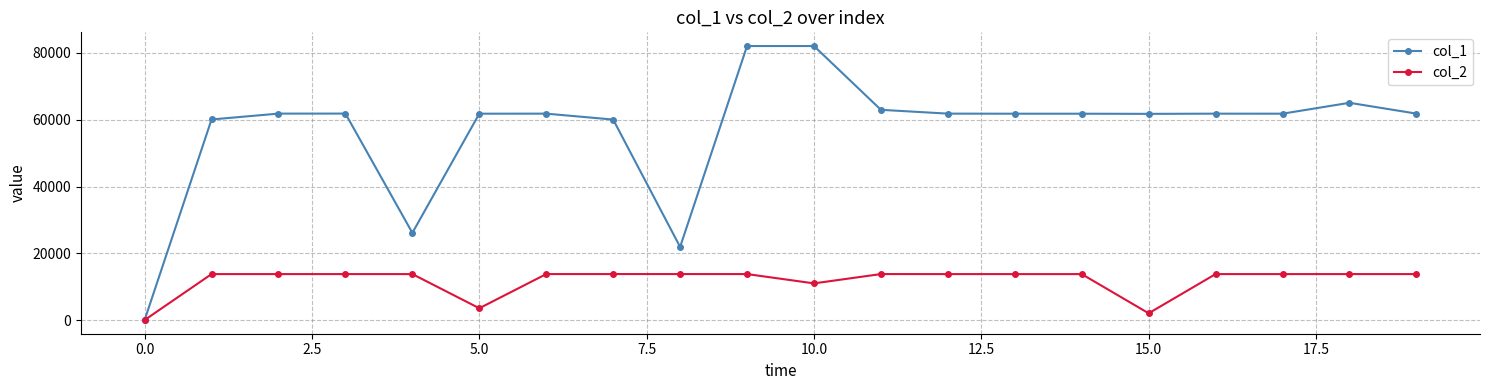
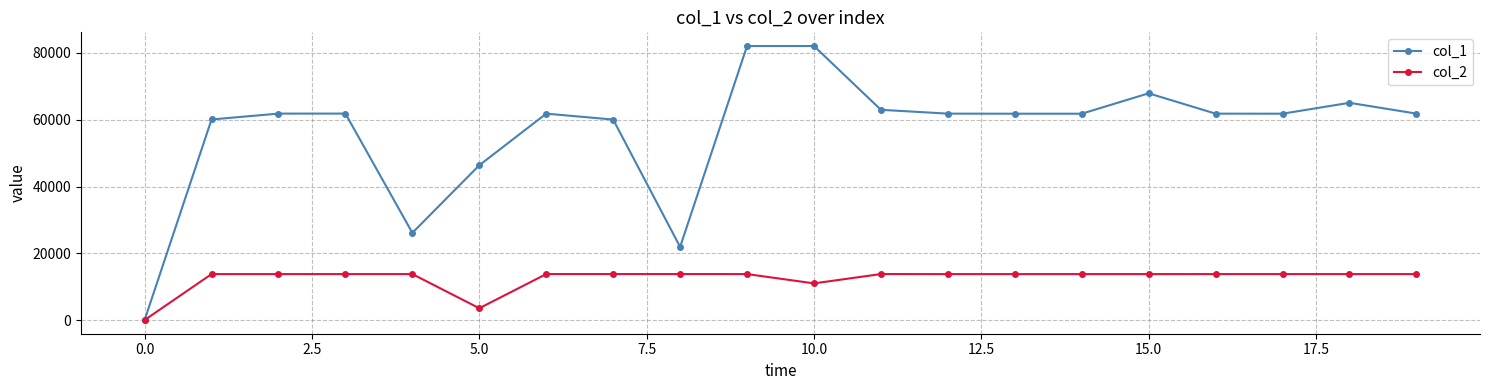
col_1, 5.0: 62000 -> 46000
col_1, 15.0: 62000 -> 68000
col_2, 15.0: 2000 -> 14000
